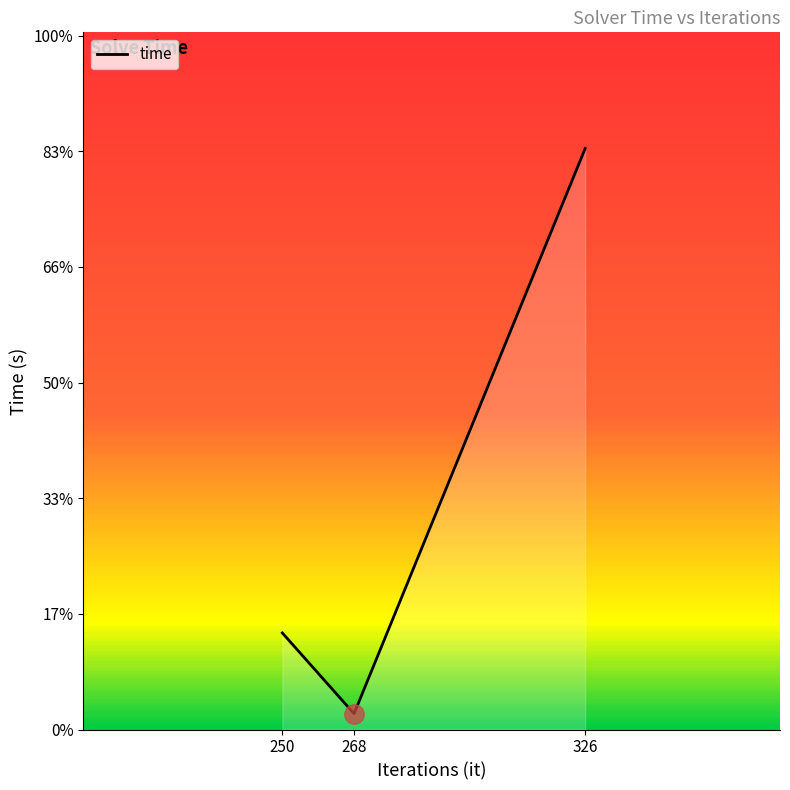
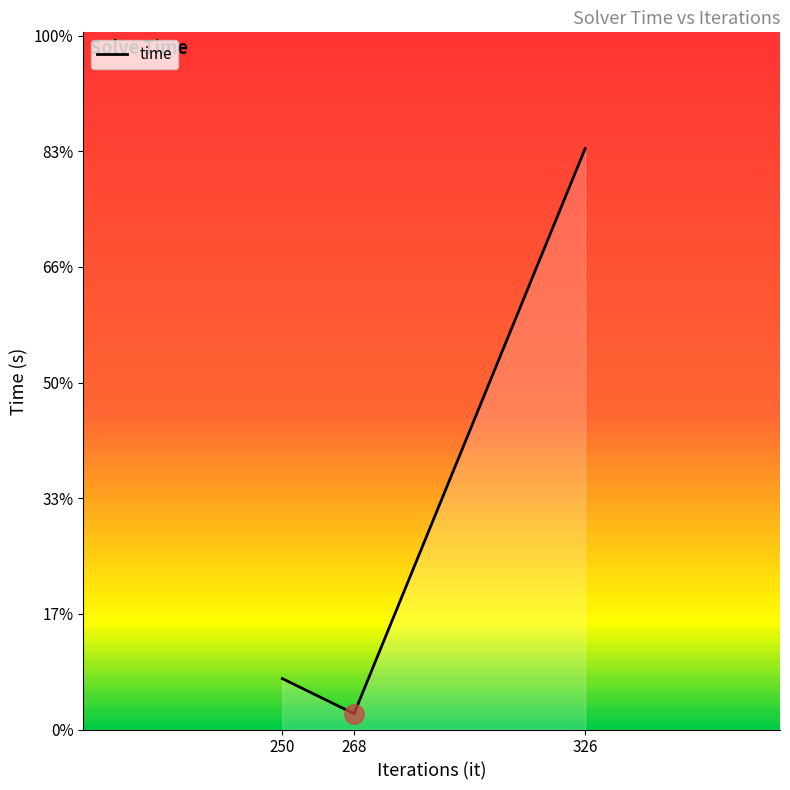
time, 250: 14% -> 7%
